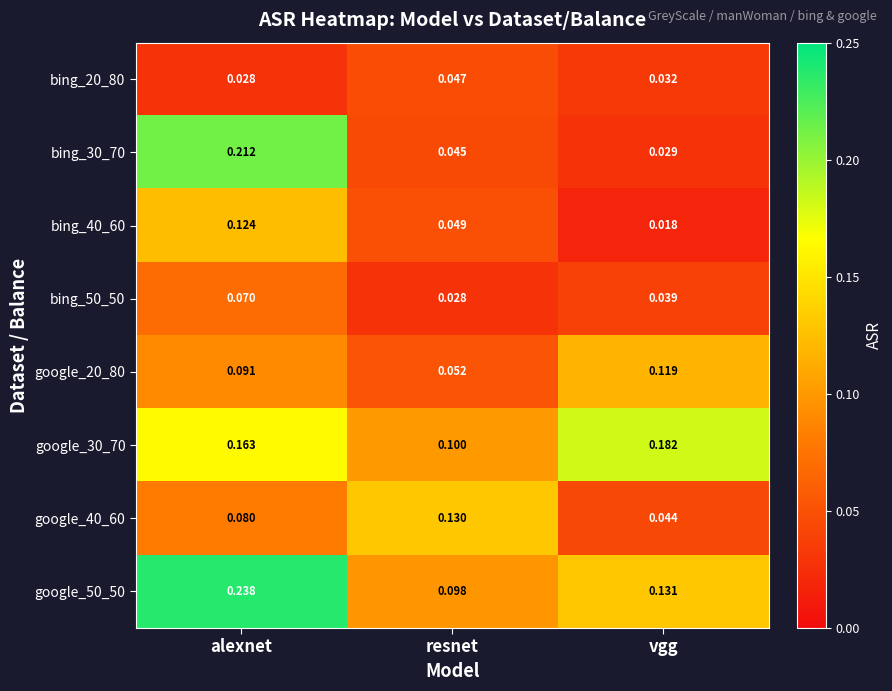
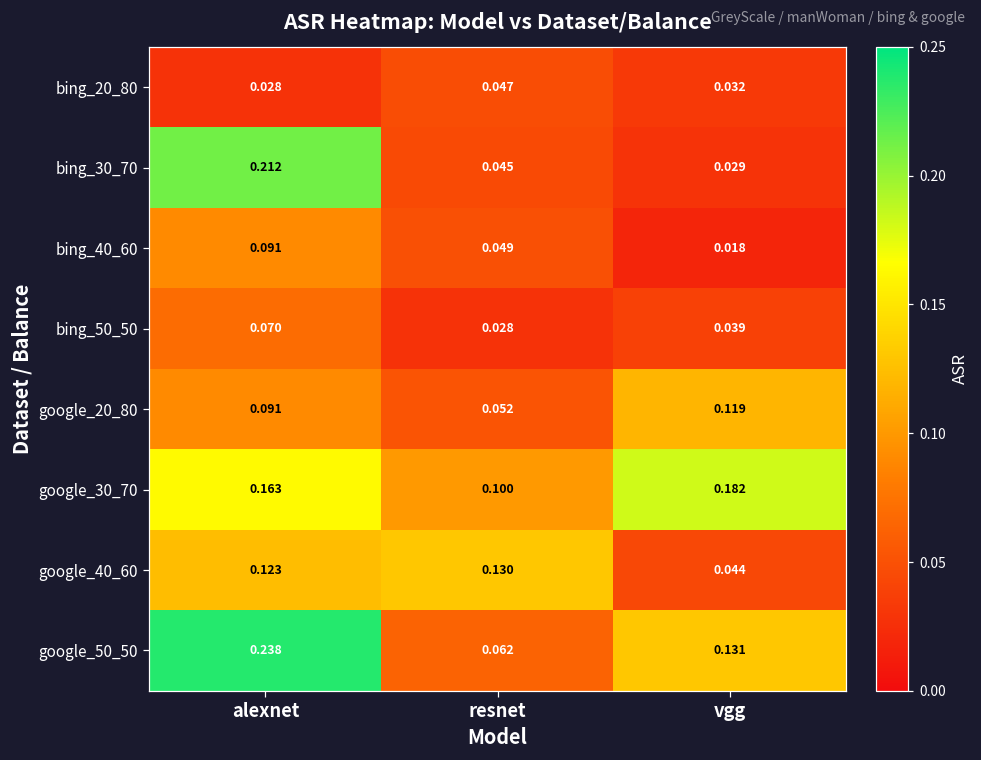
bing_40_60, alexnet: 0.124 -> 0.091
google_40_60, alexnet: 0.080 -> 0.123
google_50_50, resnet: 0.098 -> 0.062
